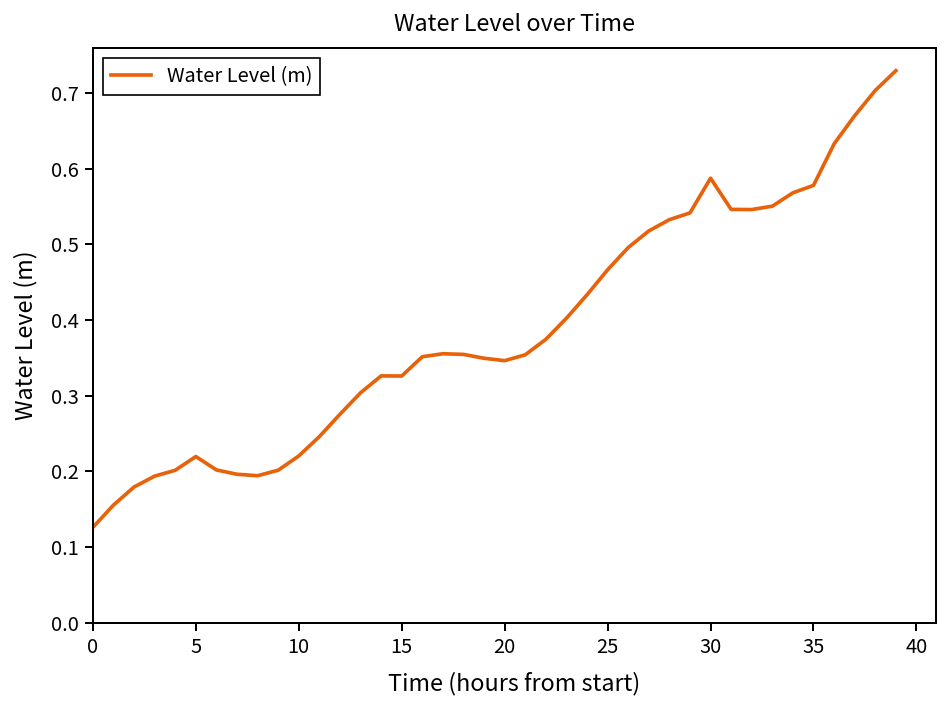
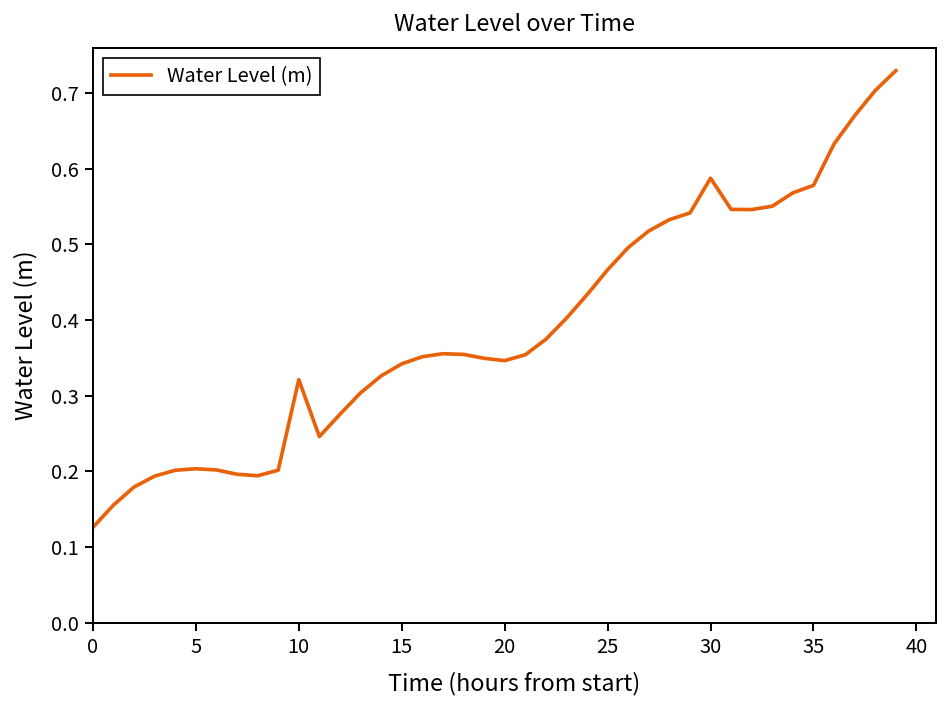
5: 0.22 -> 0.20
10: 0.22 -> 0.32
15: 0.33 -> 0.34
